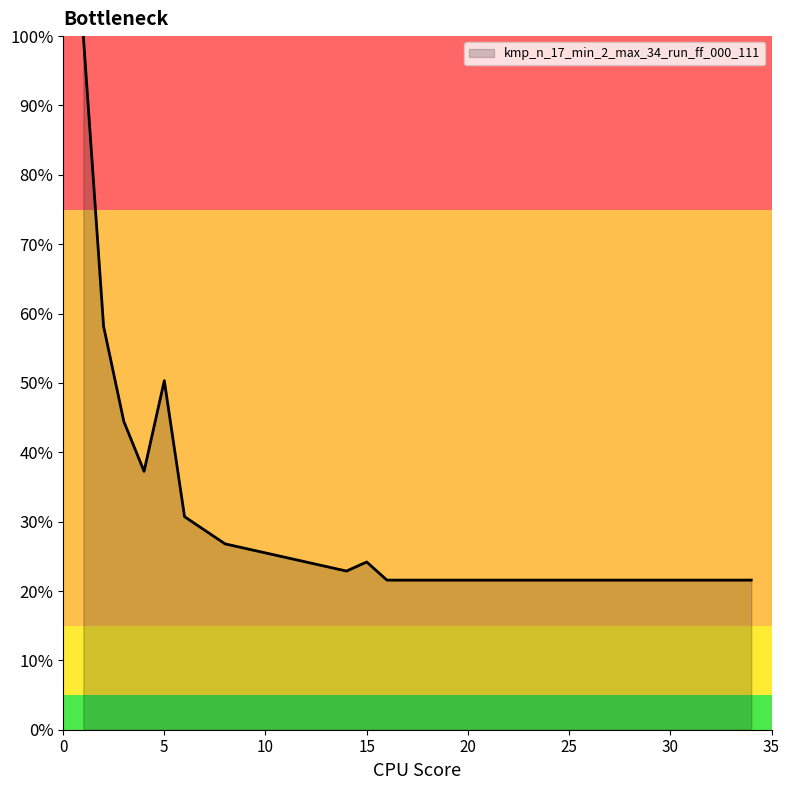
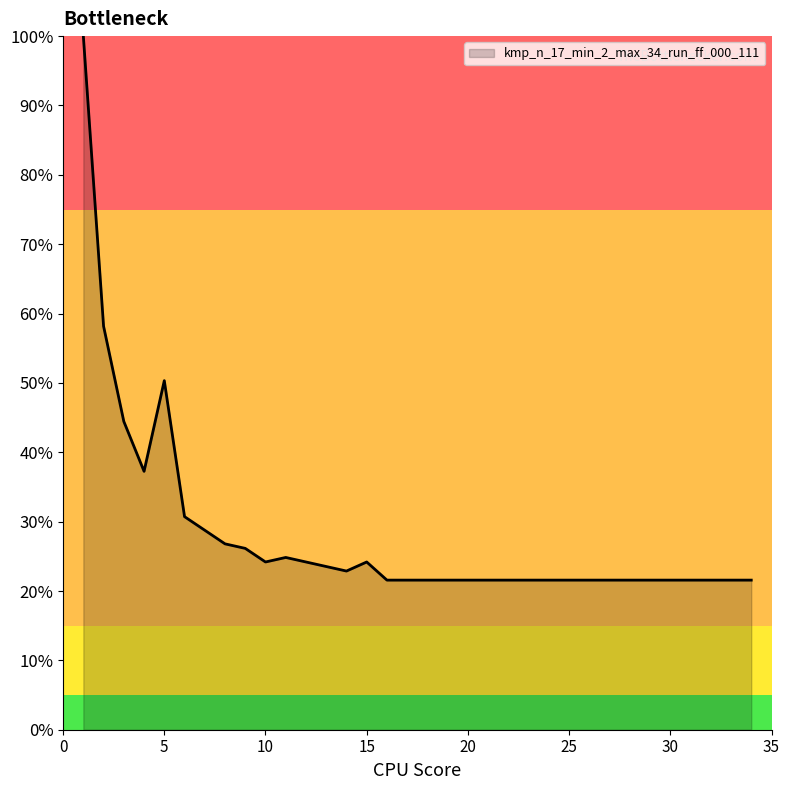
10: 25% -> 24%
